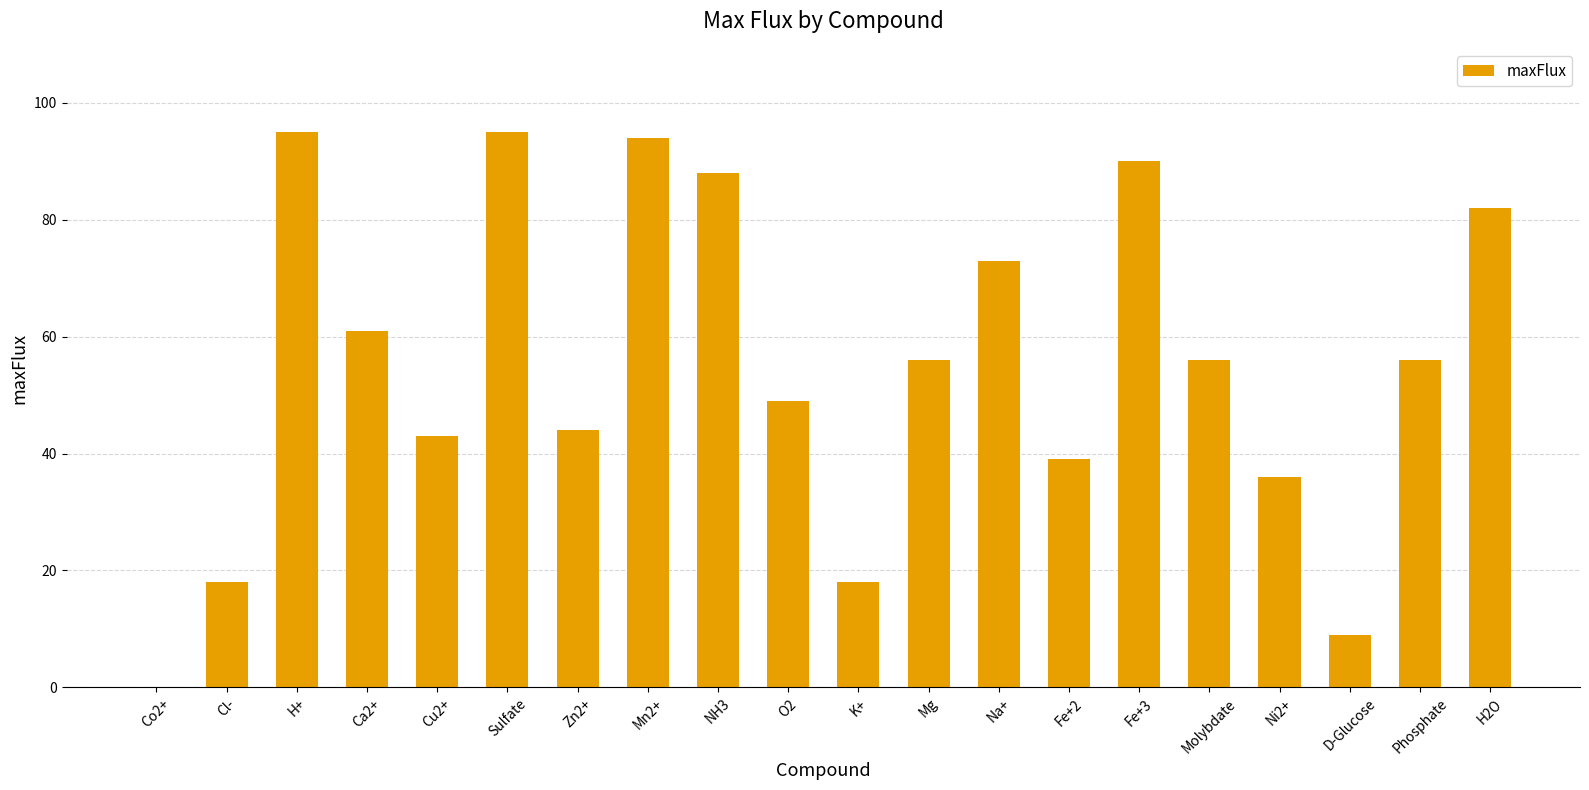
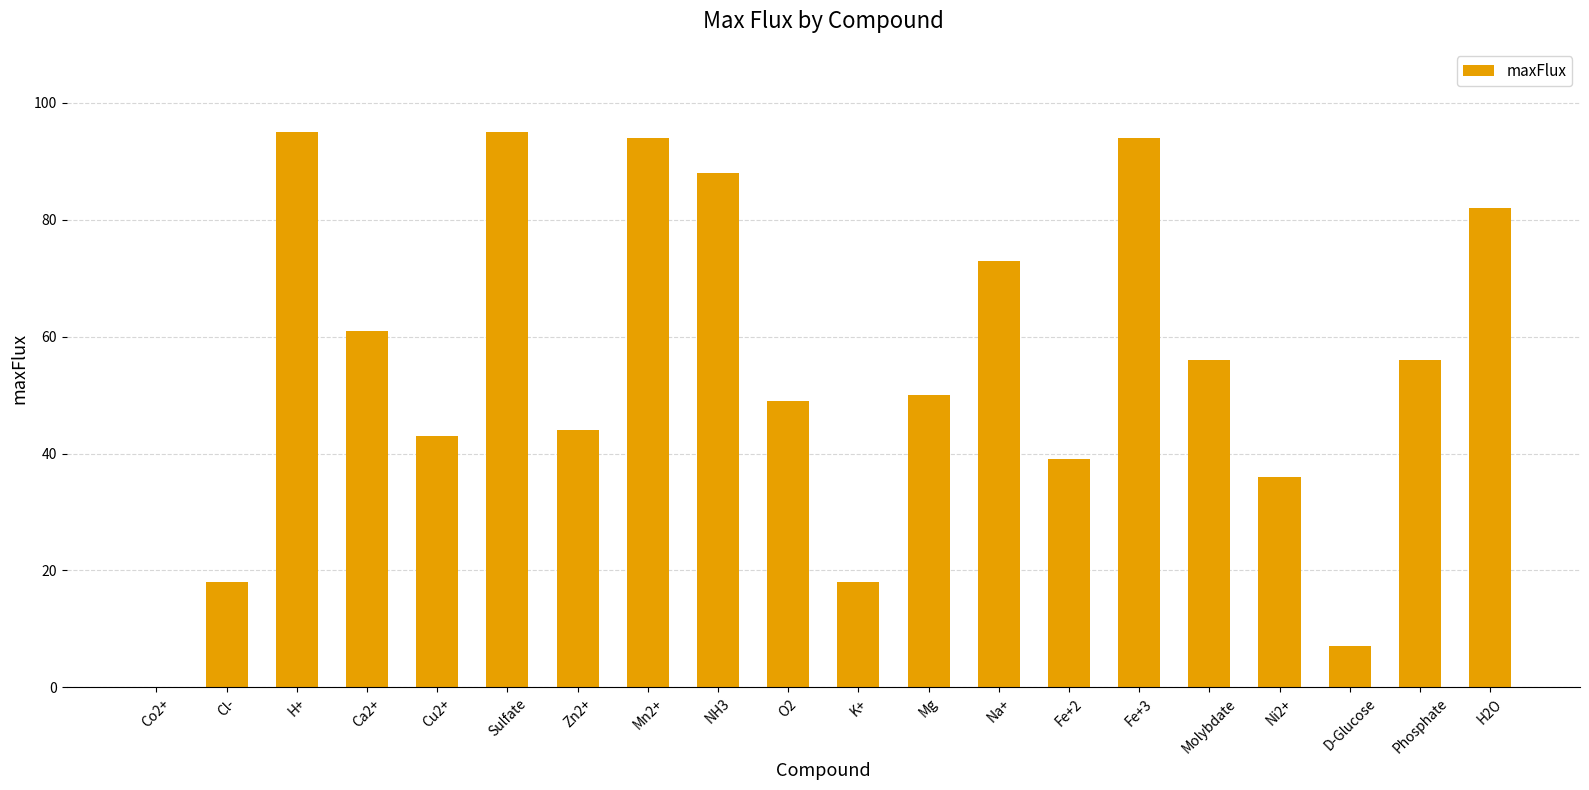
Mg: 56 -> 50
Fe+3: 90 -> 94
D-Glucose: 9 -> 7
